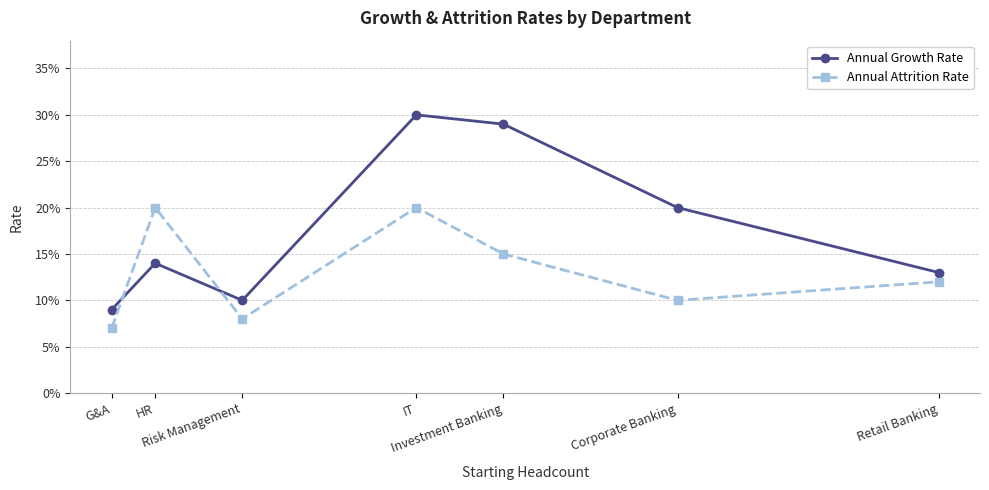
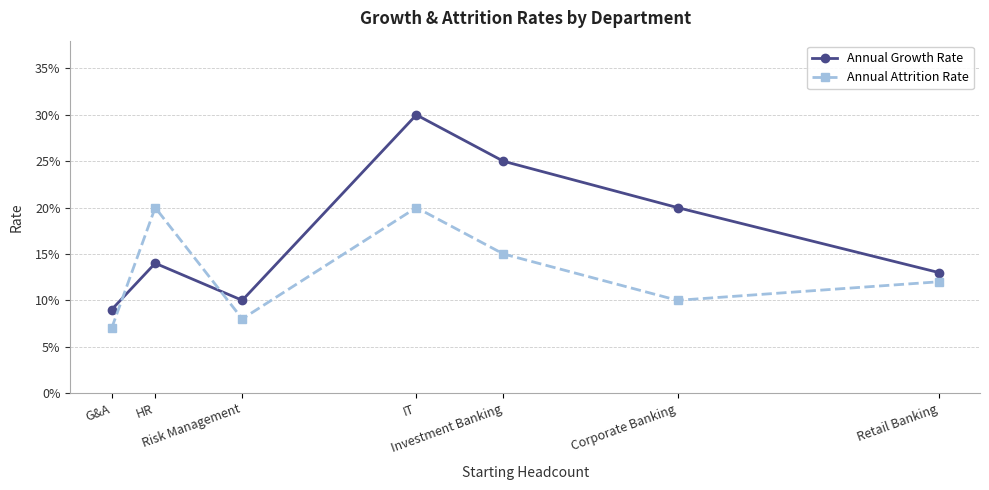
Annual Growth Rate, Investment Banking: 29% -> 25%
